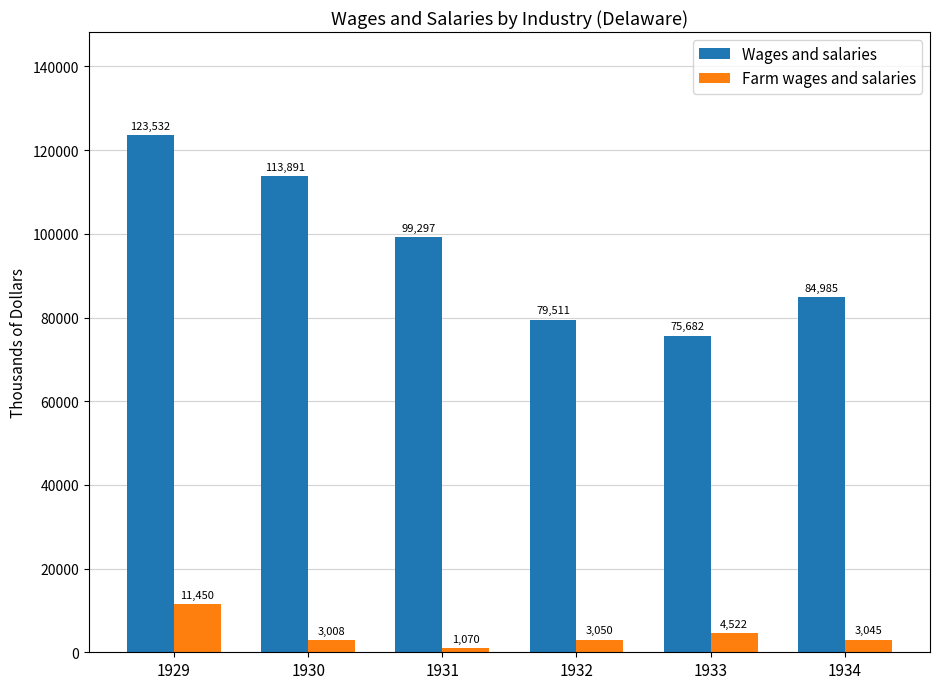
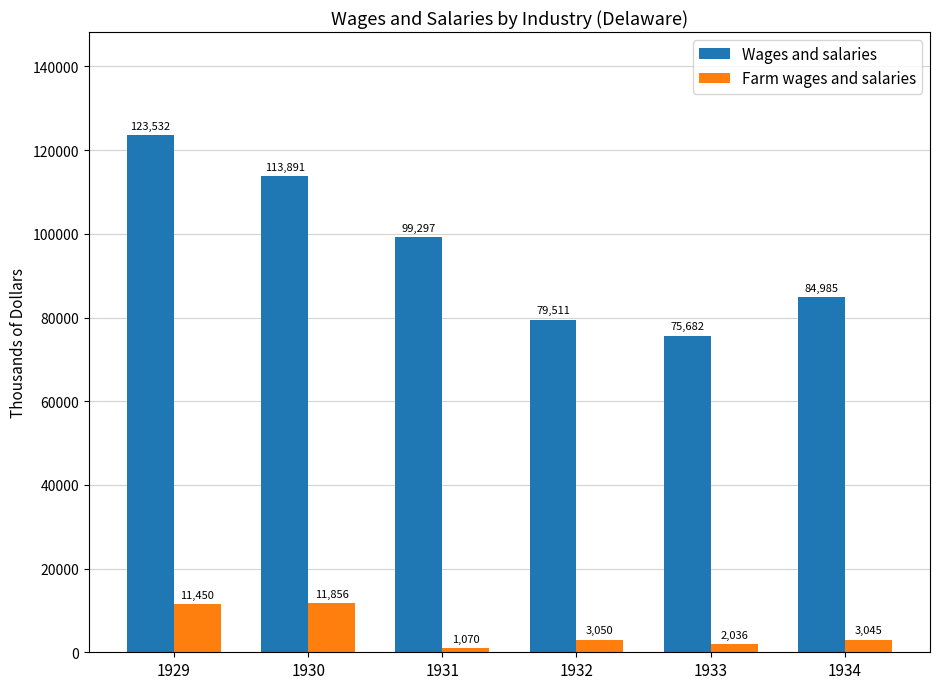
Farm wages and salaries, 1930: 3,008 -> 11,856
Farm wages and salaries, 1933: 4,522 -> 2,036
